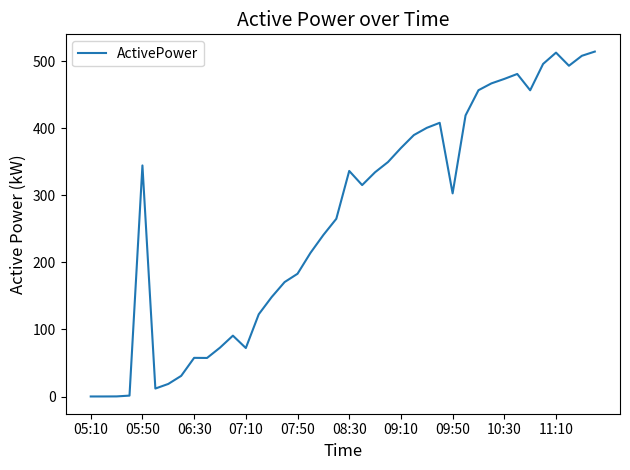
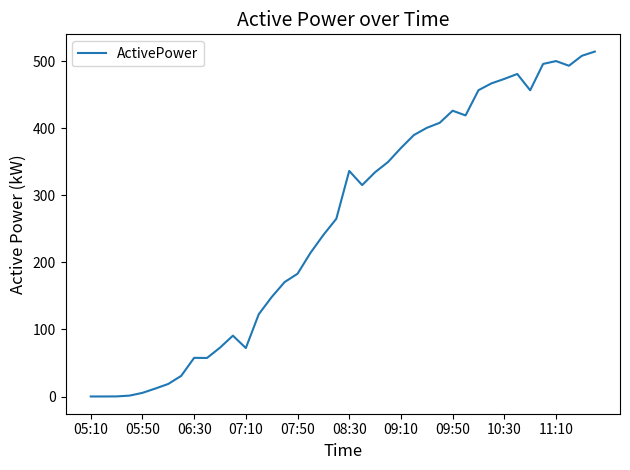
05:50: 340 -> 10
09:50: 300 -> 430
11:10: 510 -> 500
